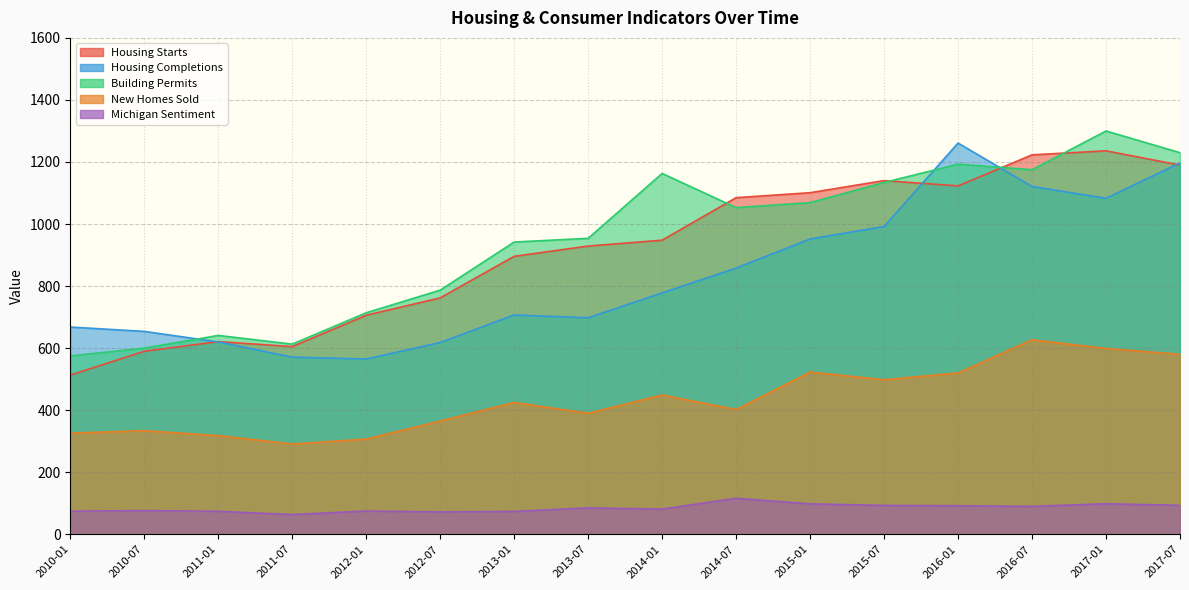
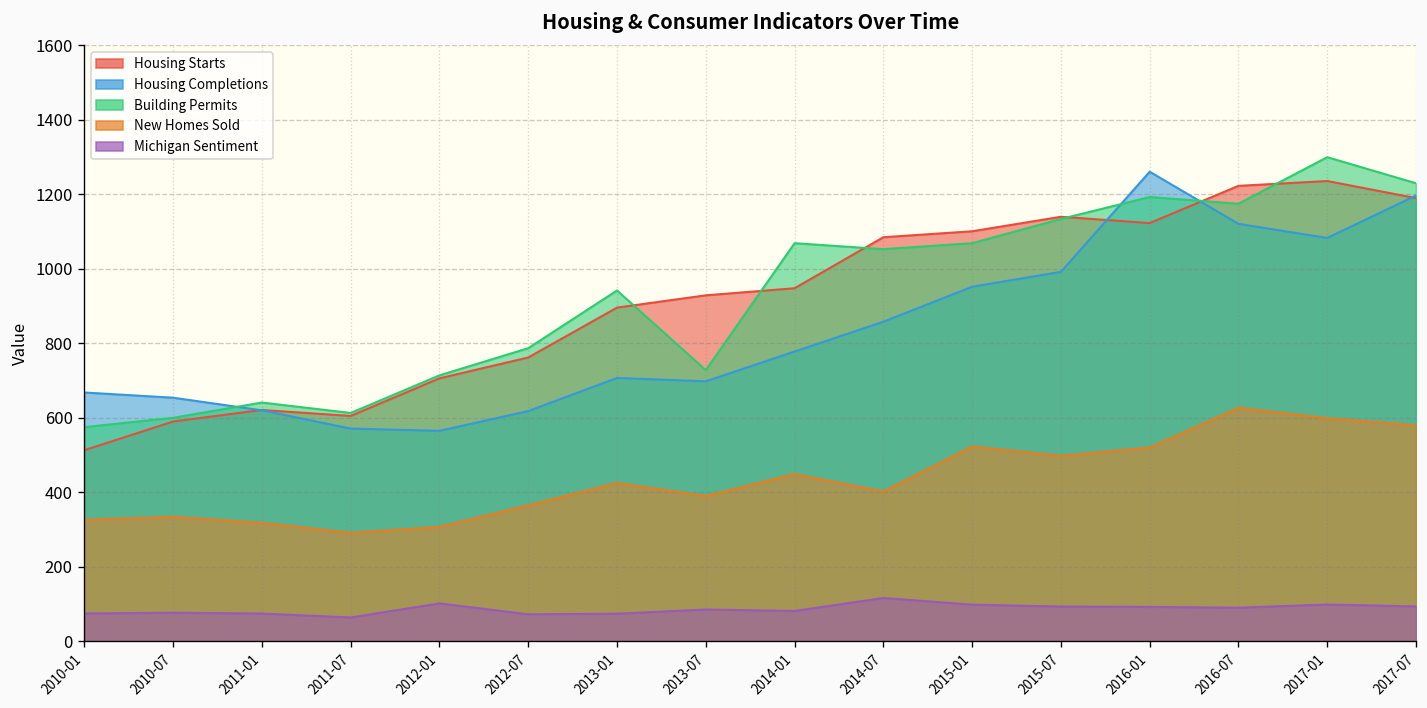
Michigan Sentiment, 2012-01: 80 -> 100
Building Permits, 2013-07: 950 -> 730
Building Permits, 2014-01: 1160 -> 1070
